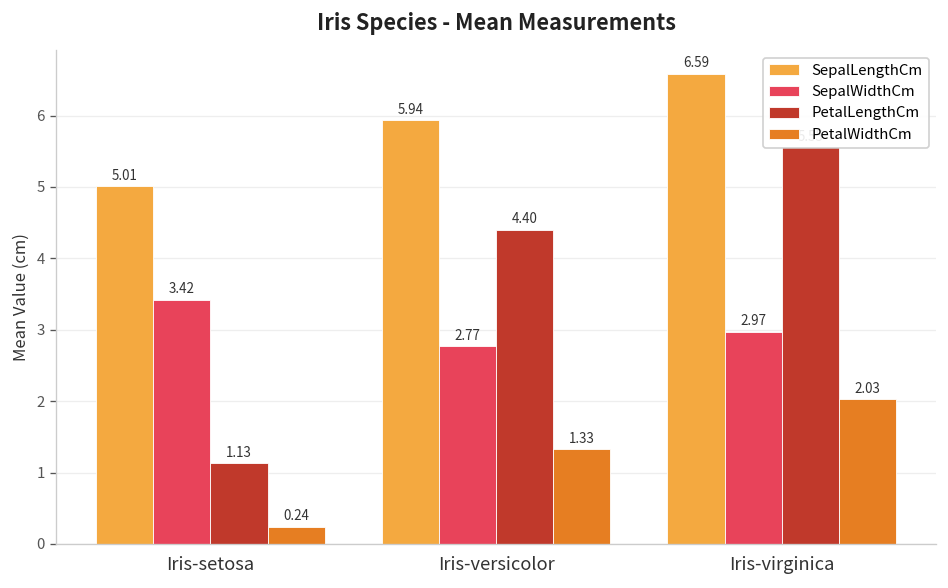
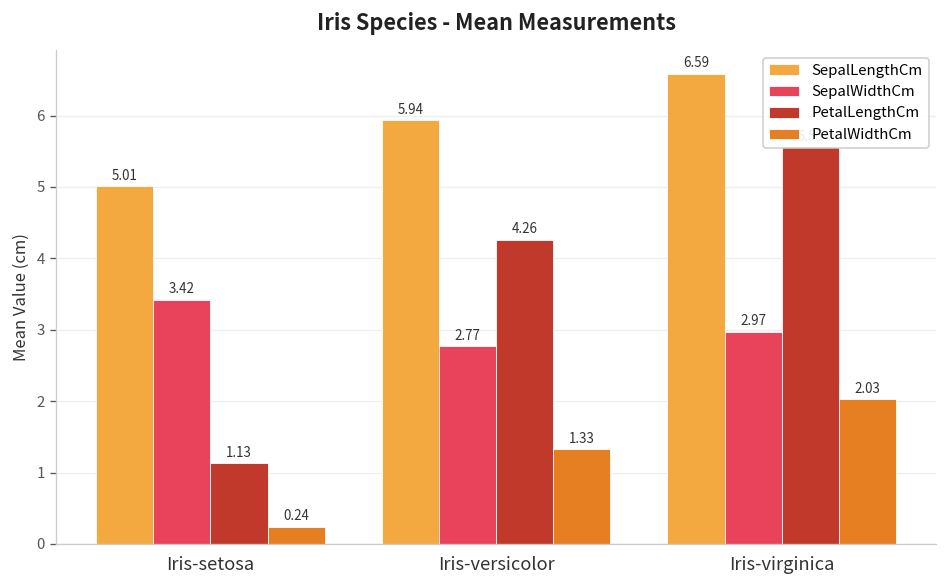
PetalLengthCm, Iris-versicolor: 4.40 -> 4.26
